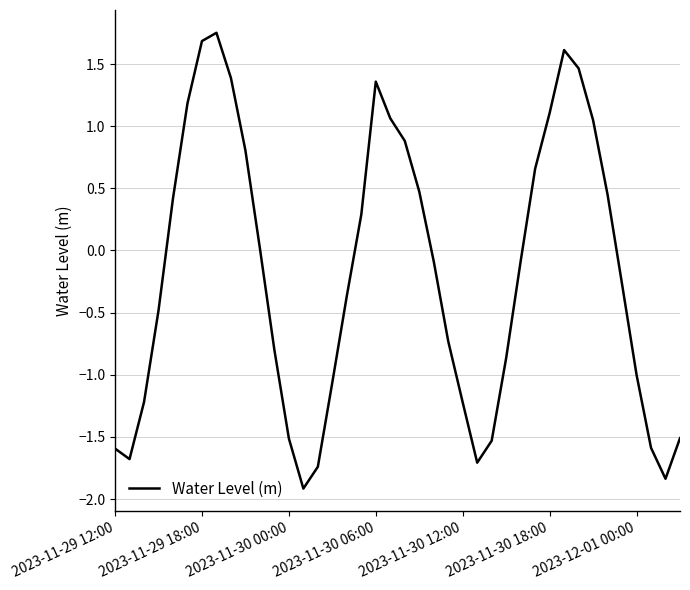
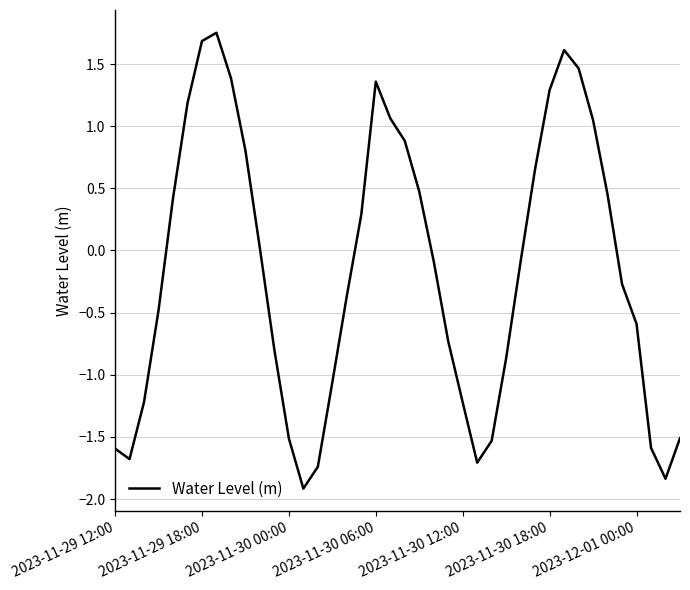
2023-11-30 18:00: 1.11 -> 1.29
2023-12-01 00:00: -1.00 -> -0.59
